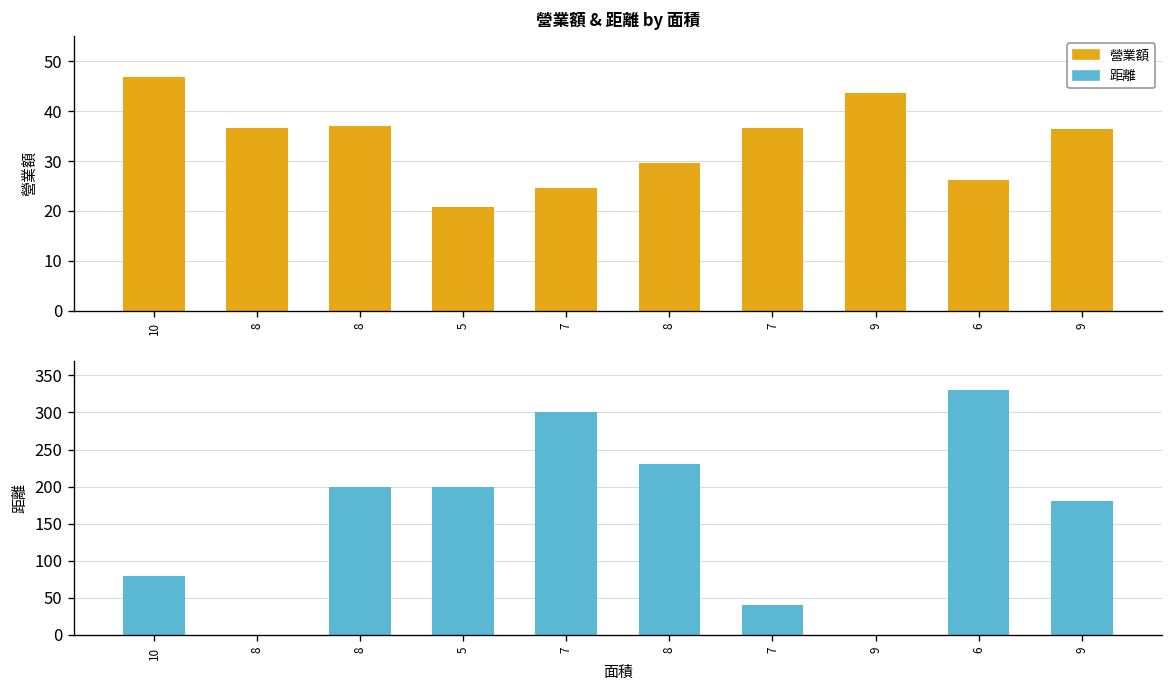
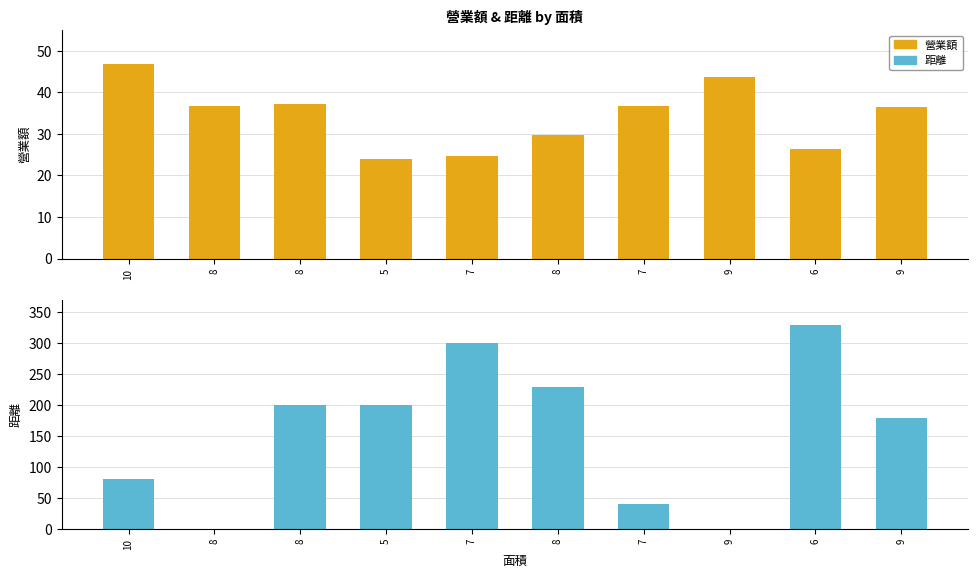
營業額 & 距離 by 面積, 5: 21 -> 24
